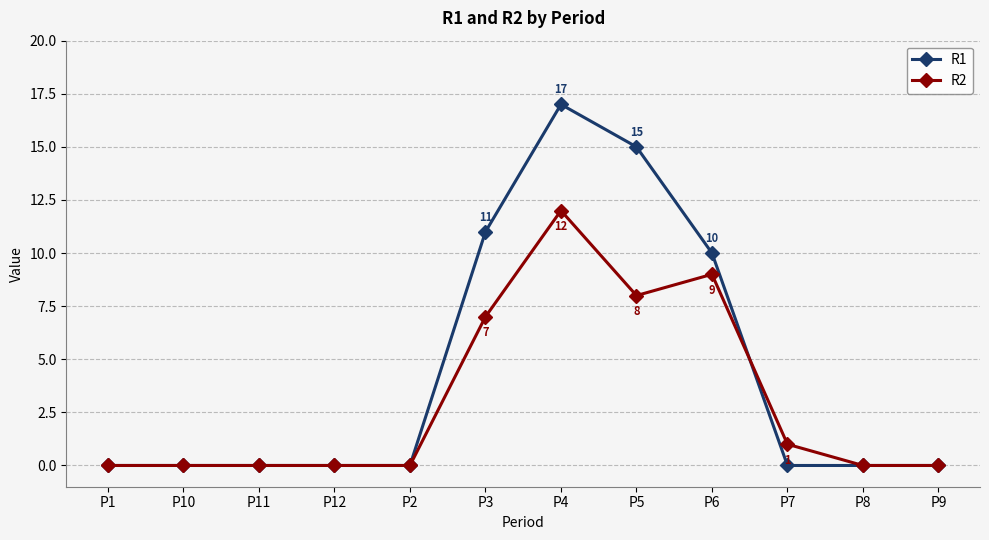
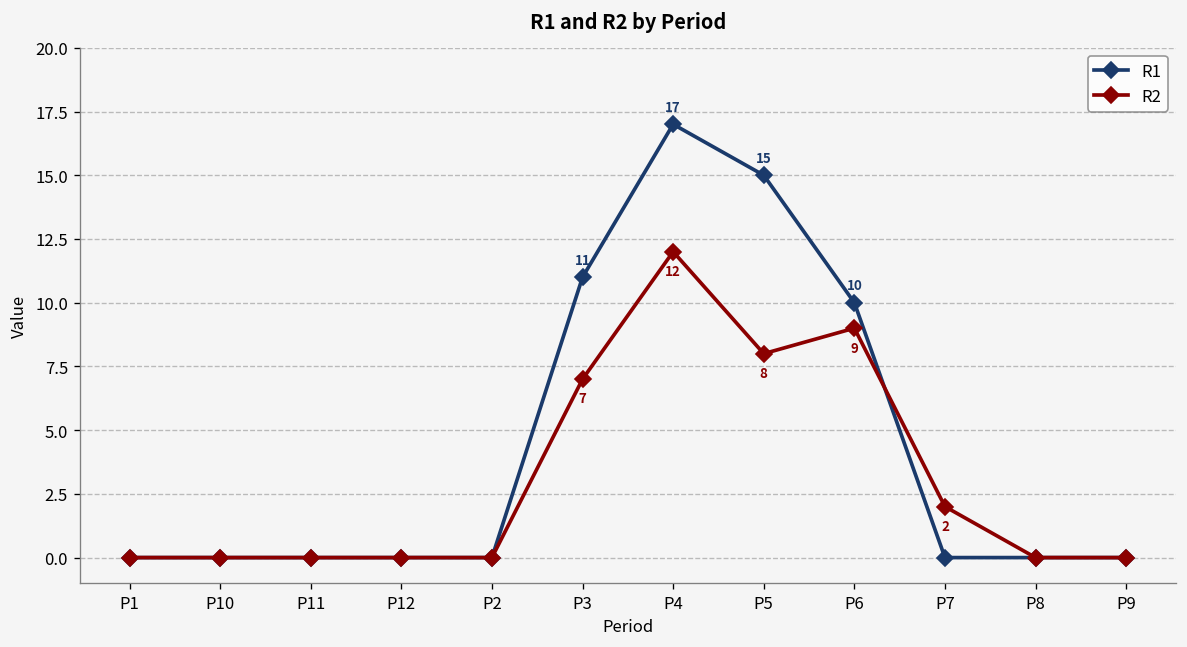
R2, P7: 1 -> 2
